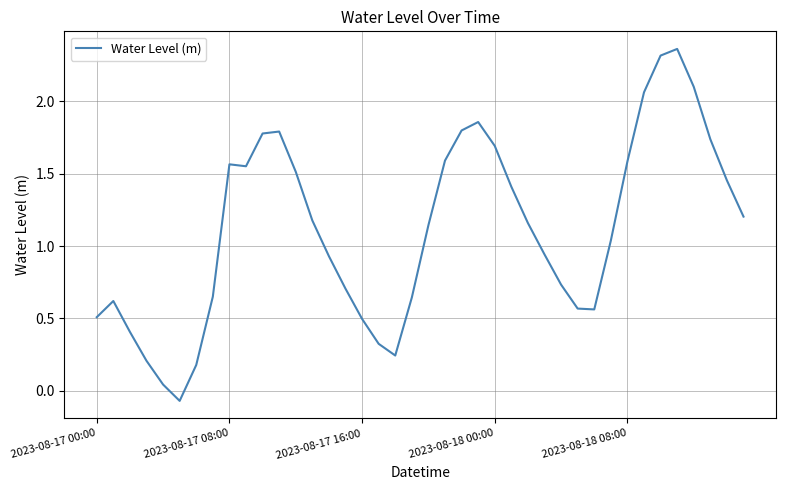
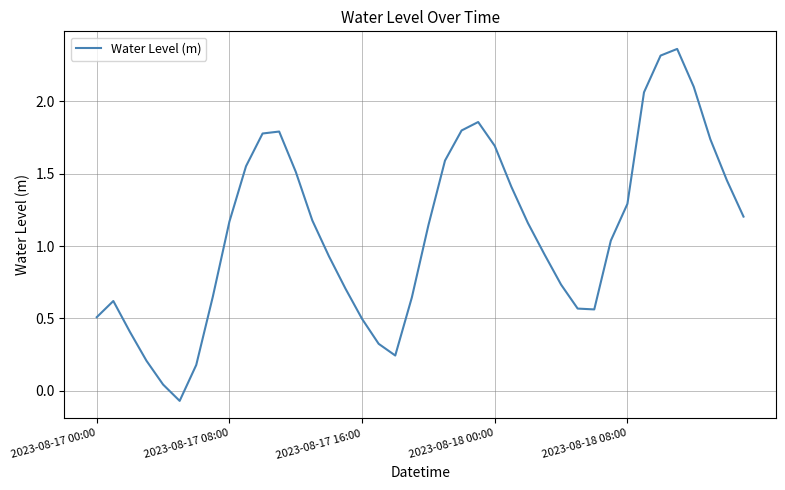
2023-08-17 08:00: 1.57 -> 1.17
2023-08-18 08:00: 1.59 -> 1.29
